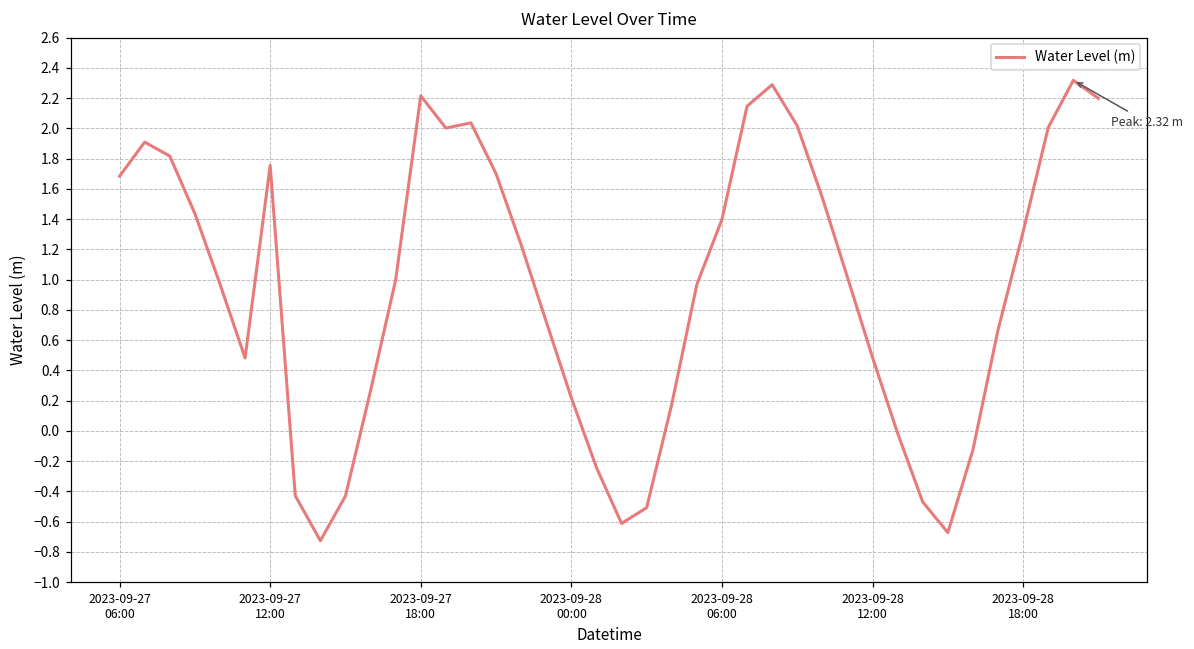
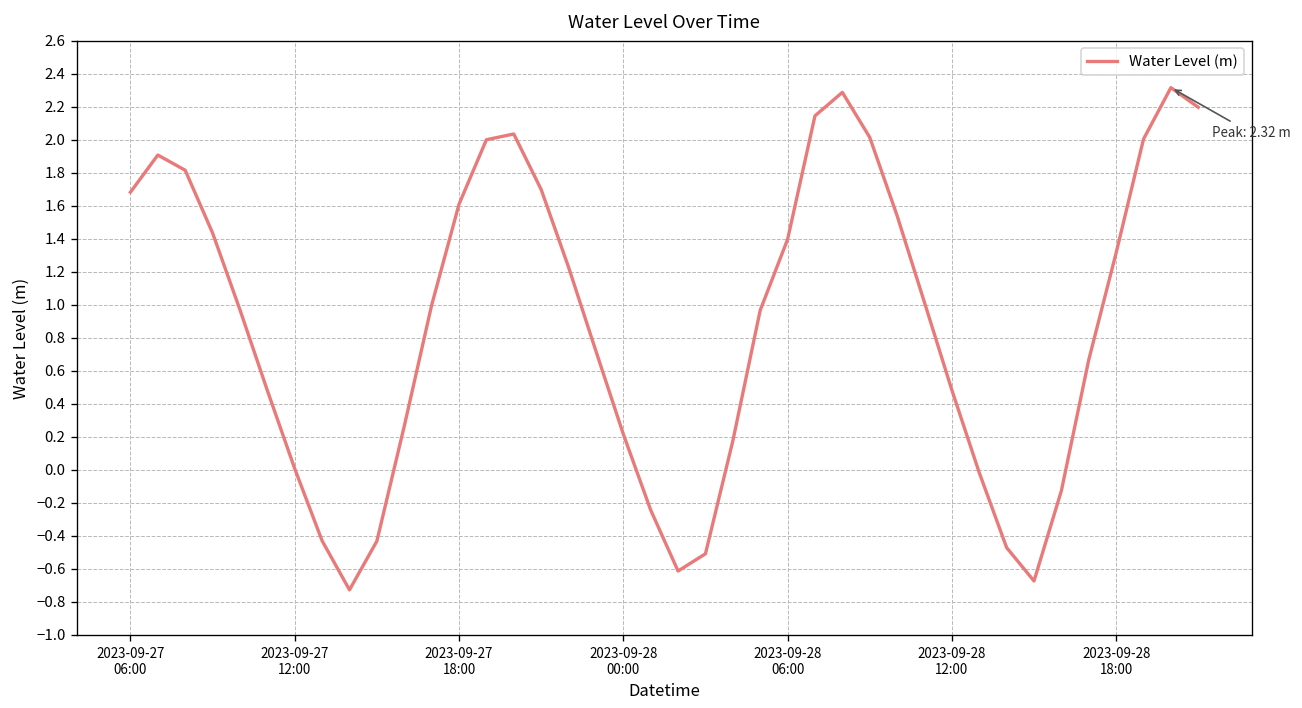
2023-09-27 12:00: 1.75 -> 0.01
2023-09-27 18:00: 2.21 -> 1.61
